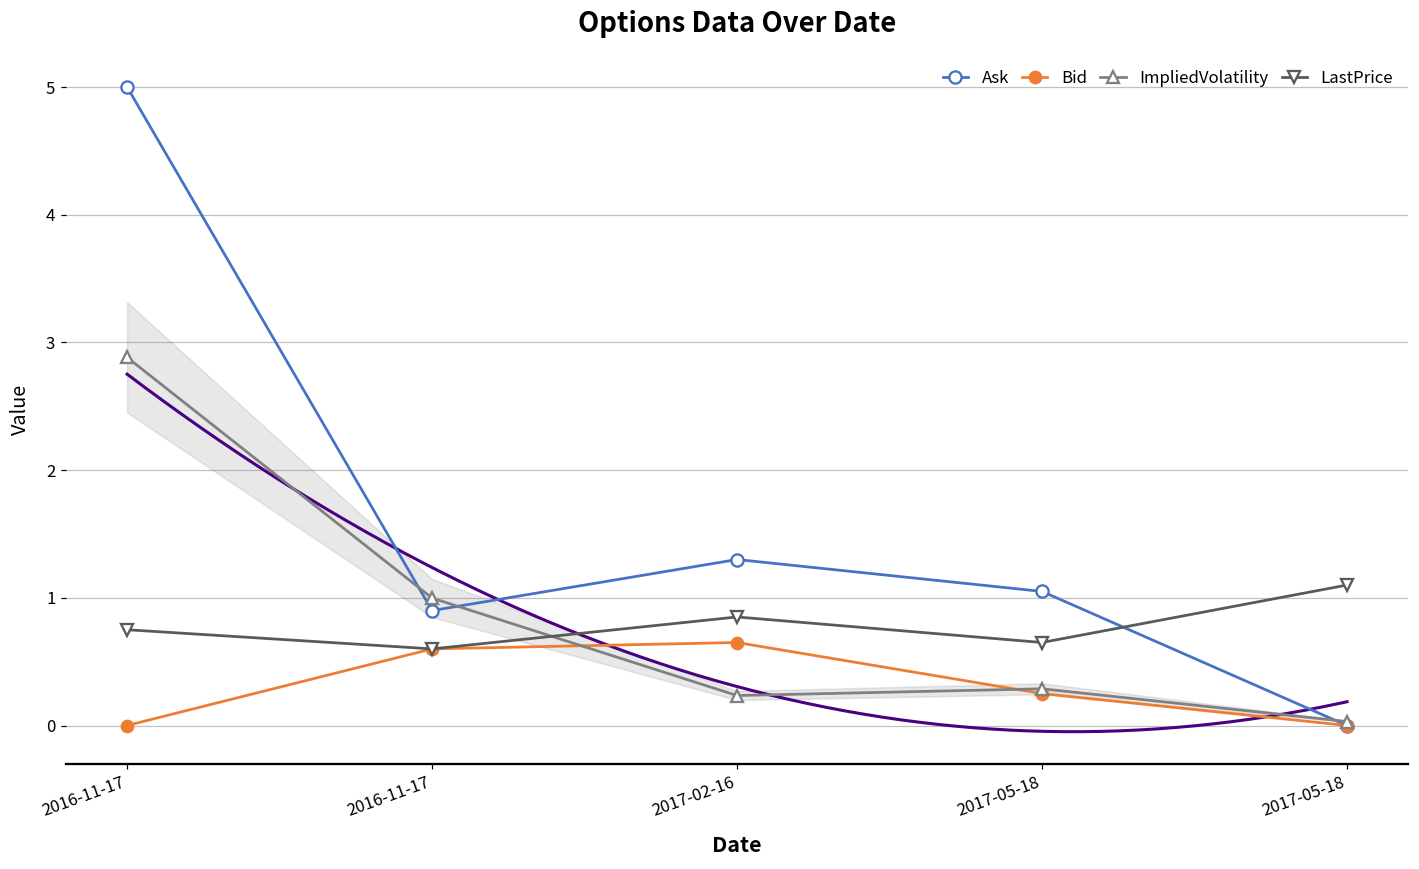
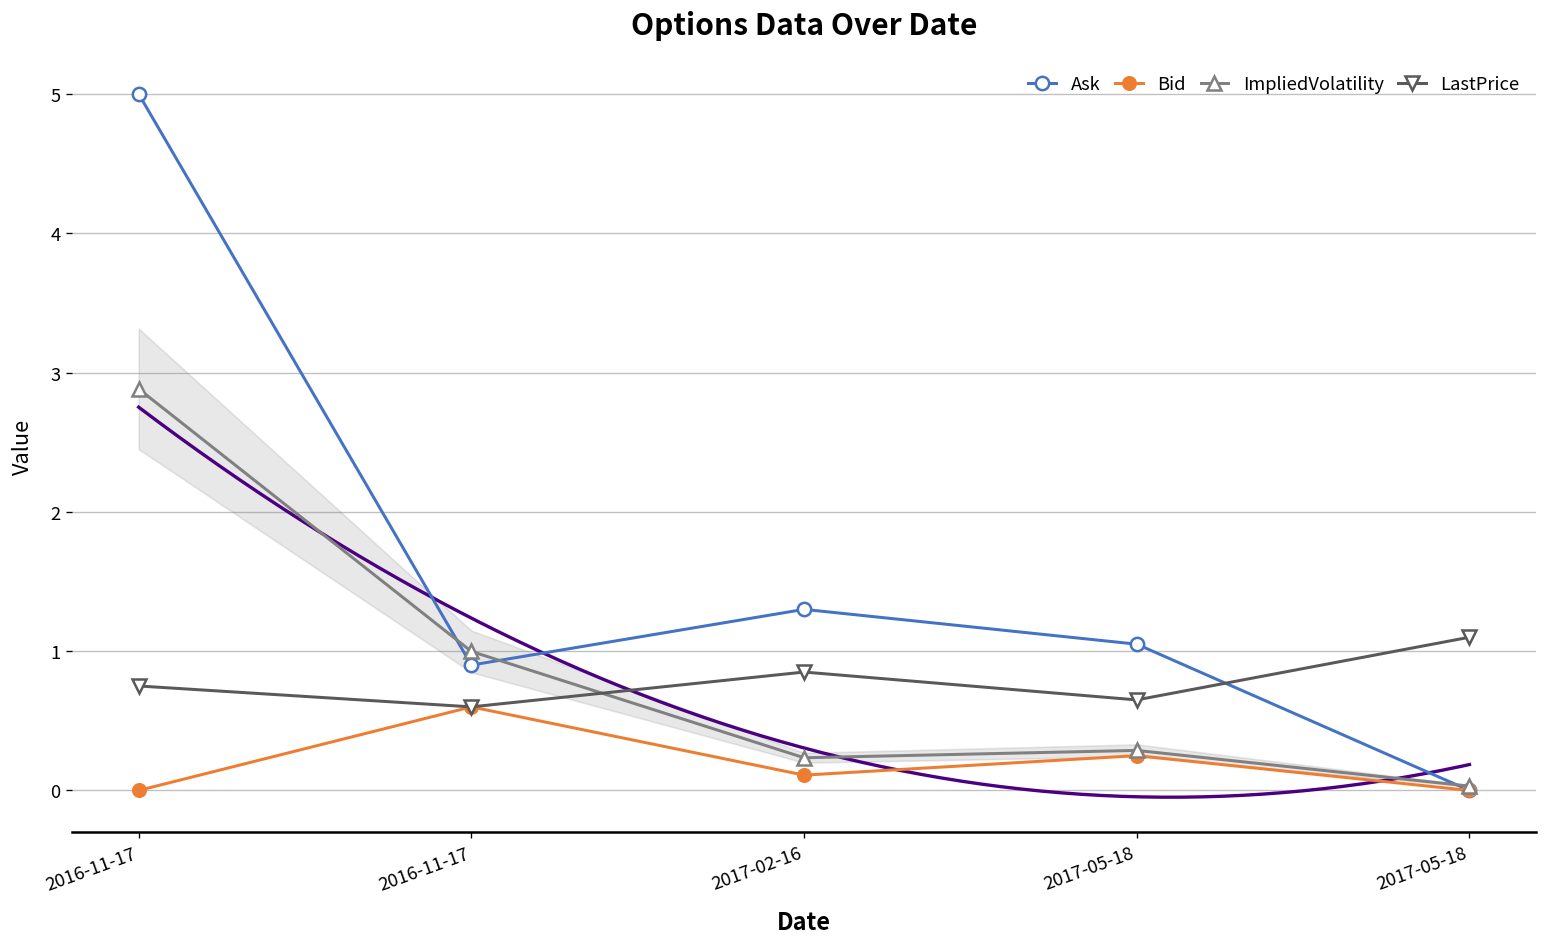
Bid, 2017-02-16: 0.65 -> 0.11
